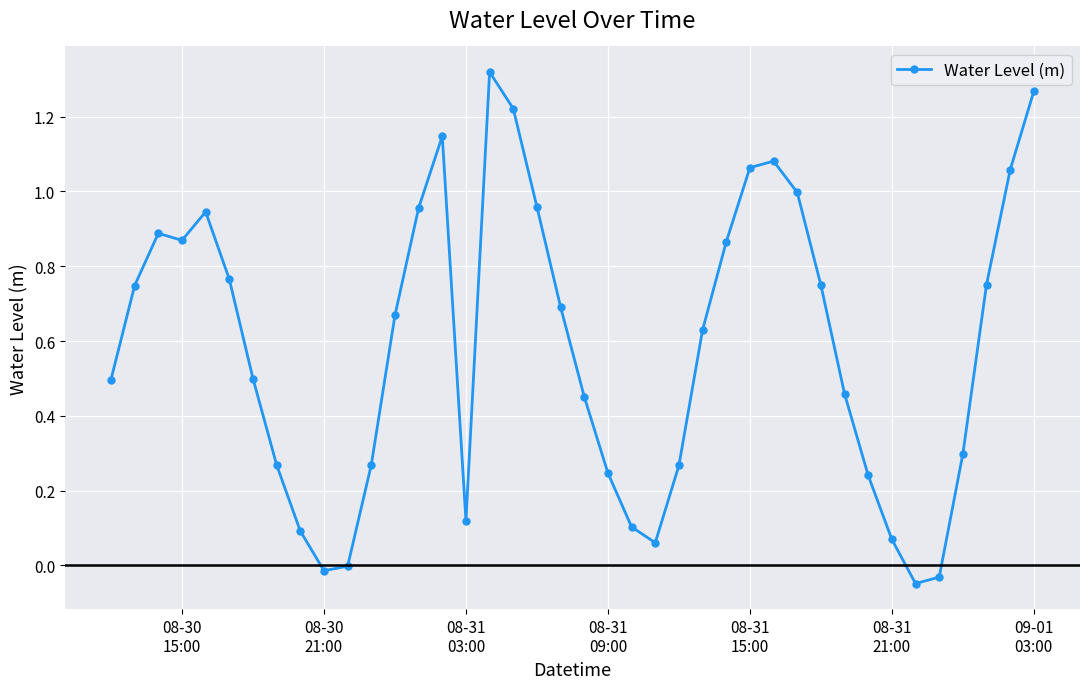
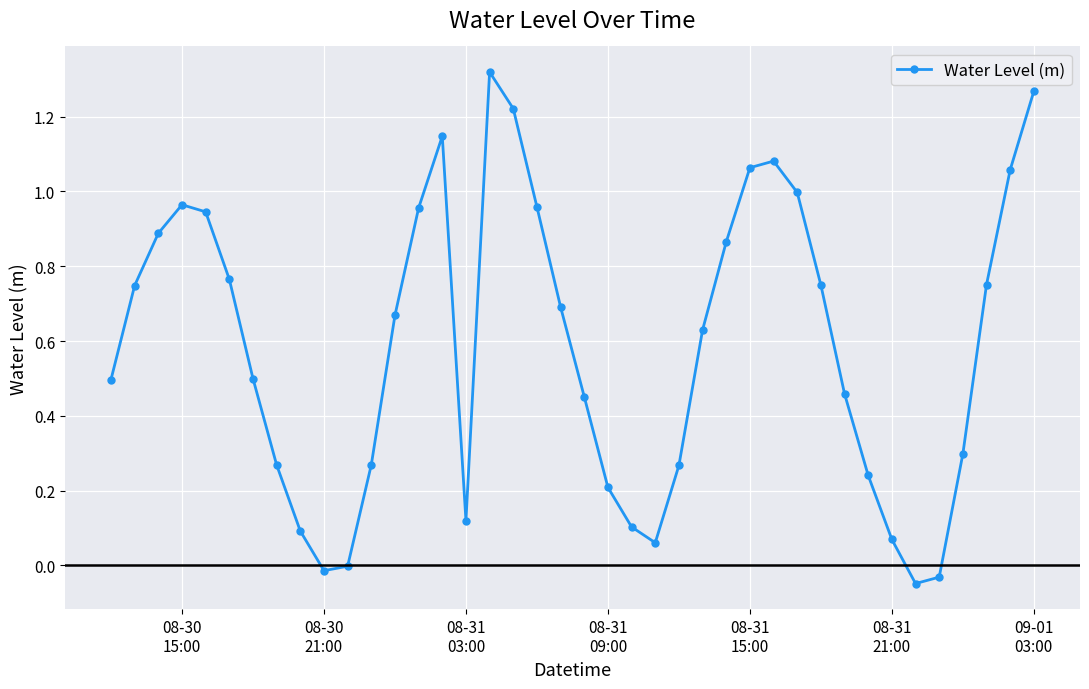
08-30 15:00: 0.87 -> 0.96
08-31 09:00: 0.25 -> 0.21
